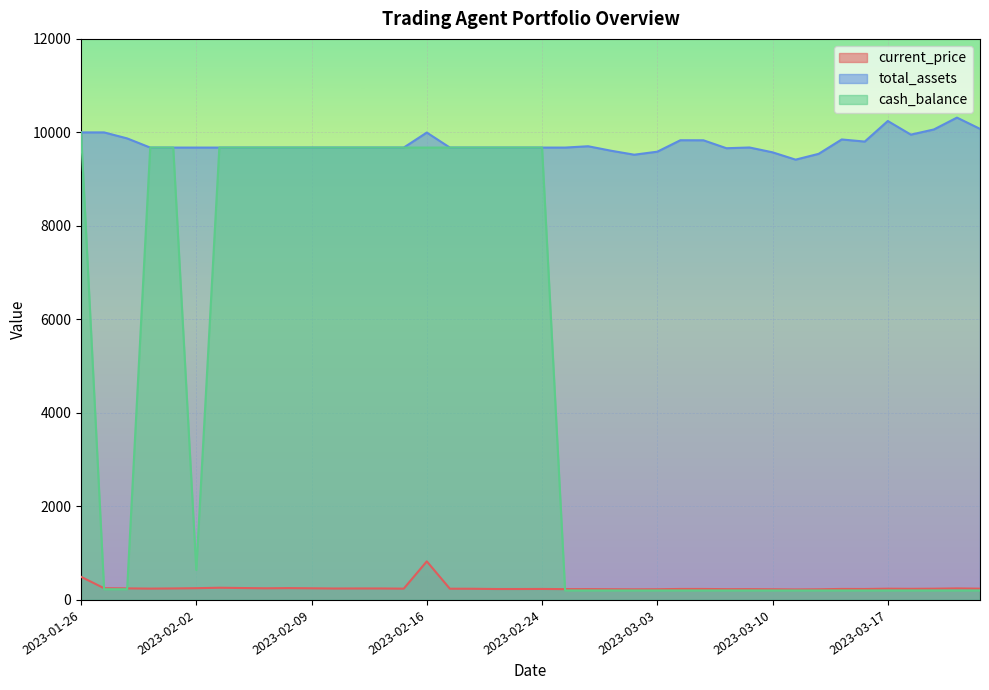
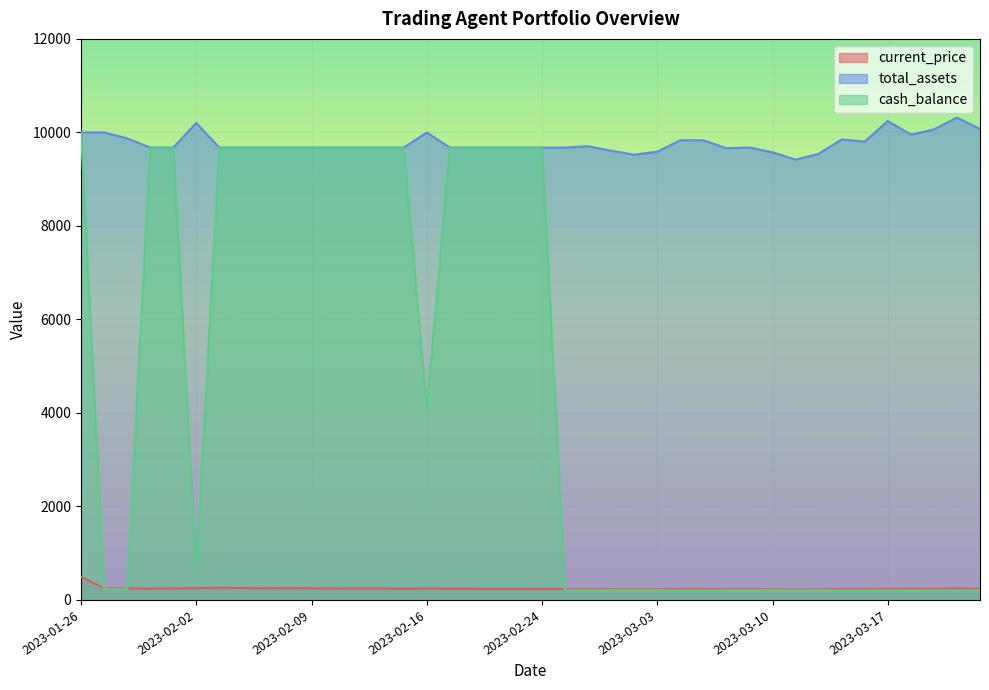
total_assets, 2023-02-02: 9700 -> 10200
current_price, 2023-02-16: 800 -> 200
cash_balance, 2023-02-16: 9700 -> 4100
